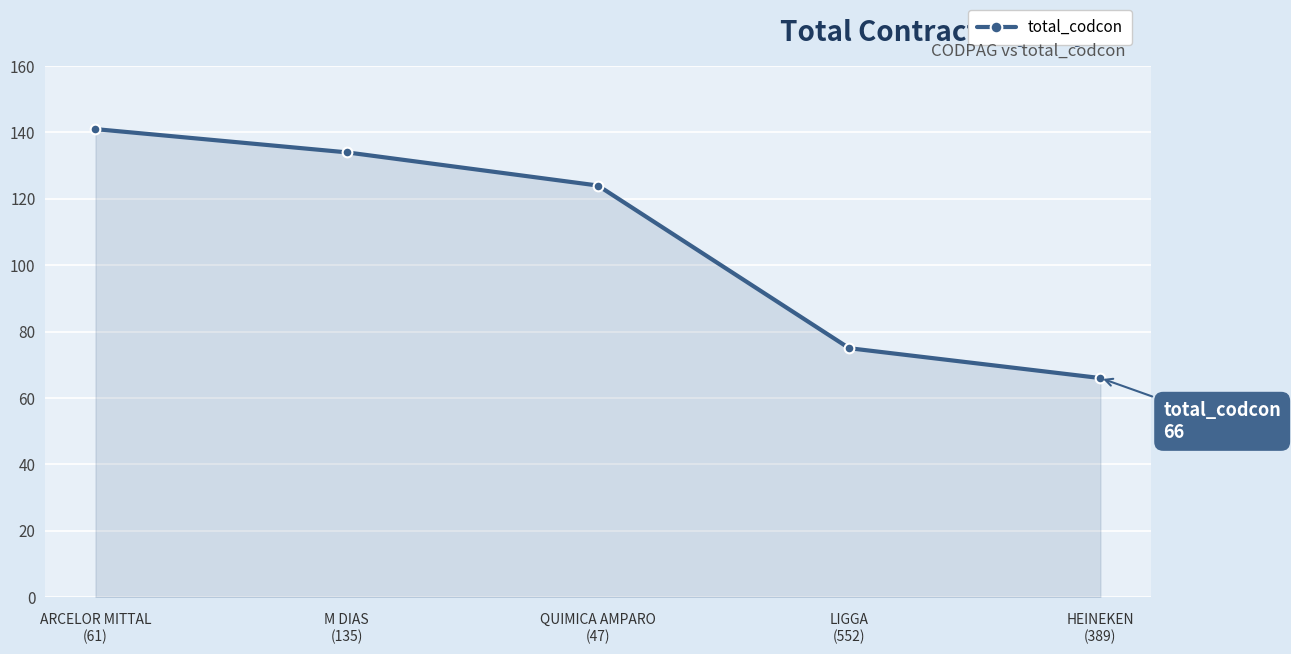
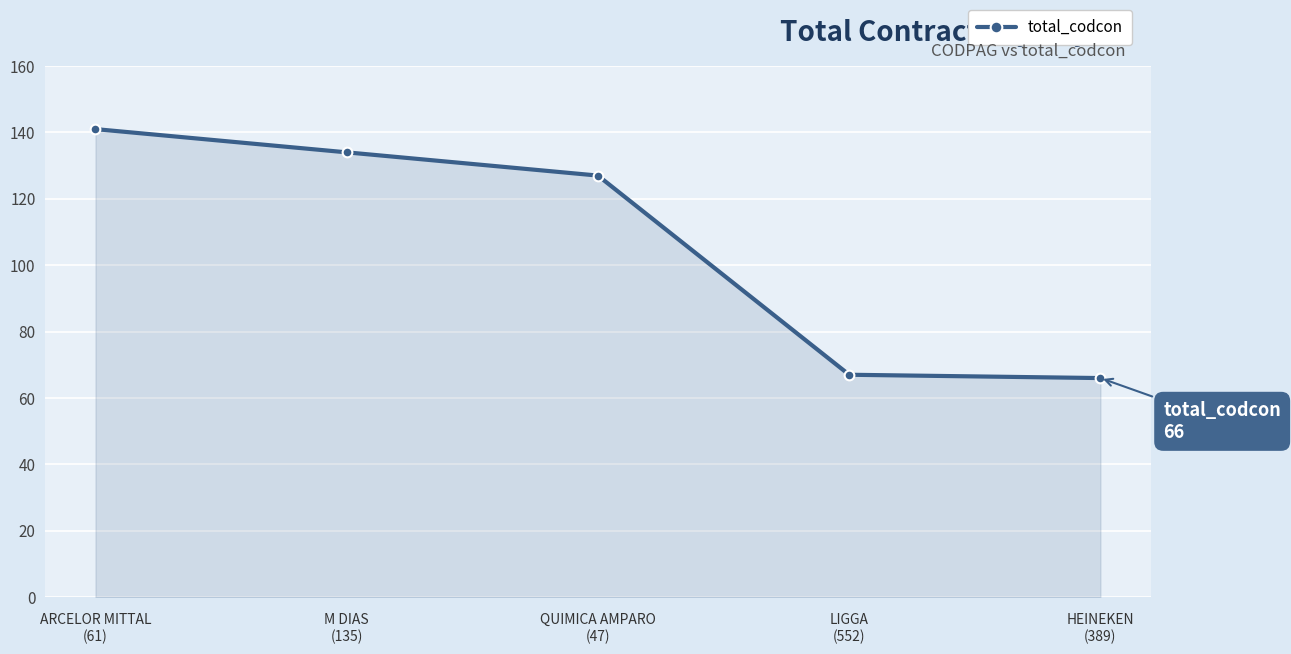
QUIMICA AMPARO (47): 124 -> 127
LIGGA (552): 75 -> 67
